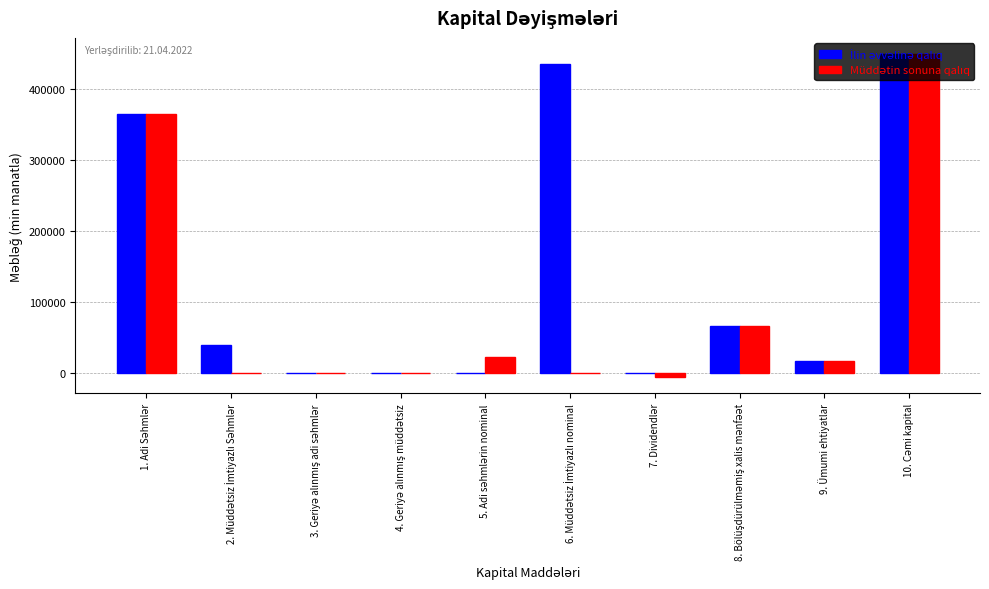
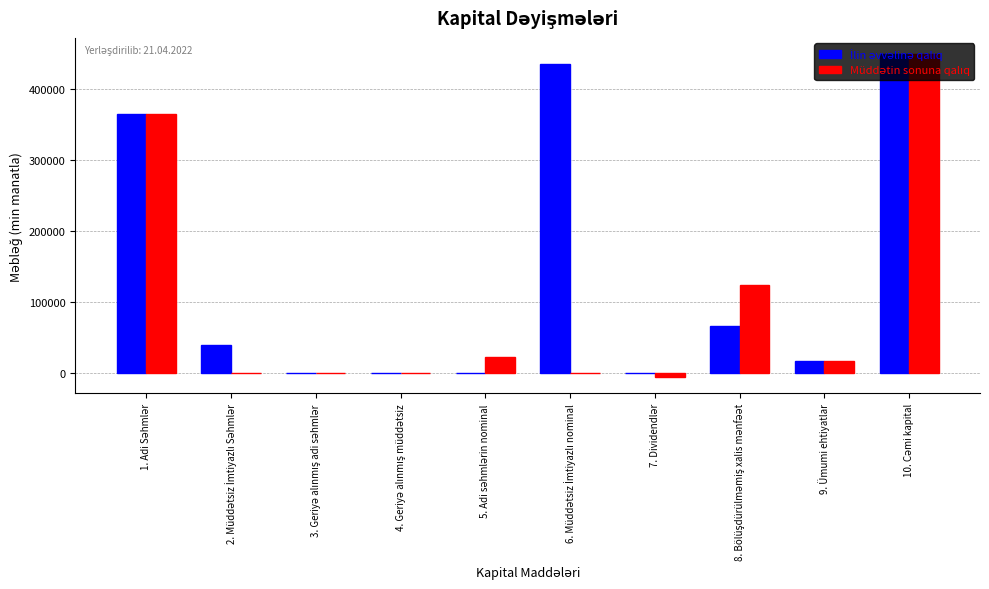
Müddətin sonuna qalıq, 8. Bölüşdürülməmiş xalis mənfəət: 70000 -> 120000
